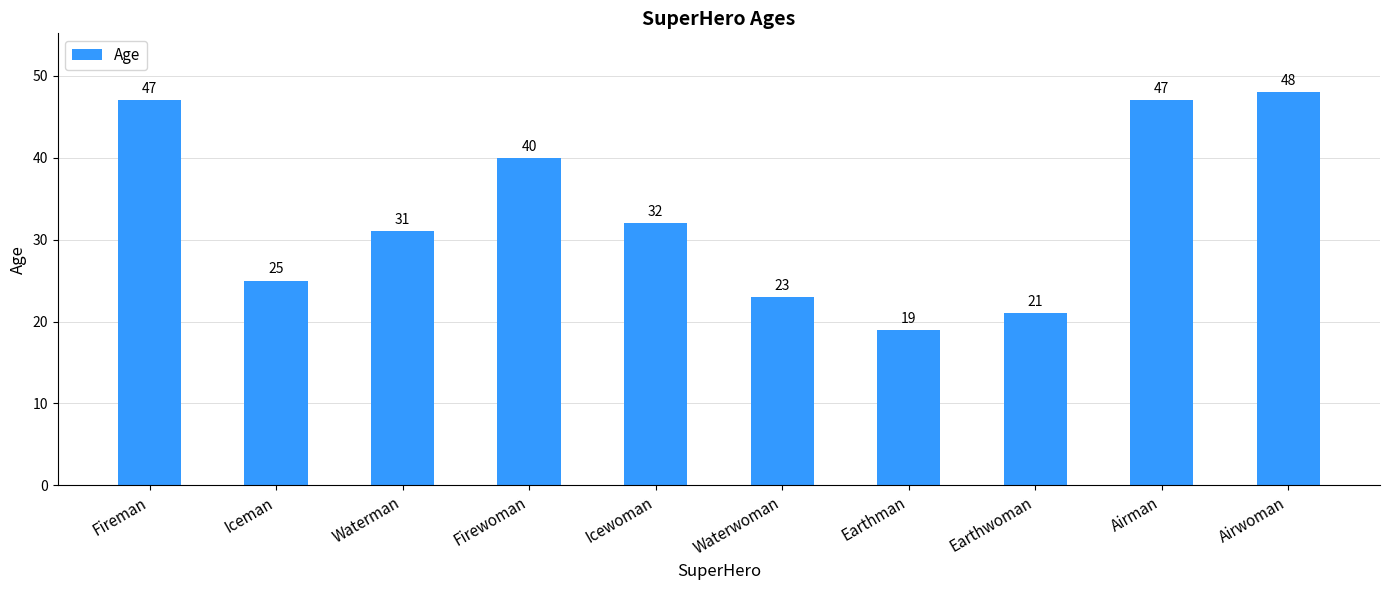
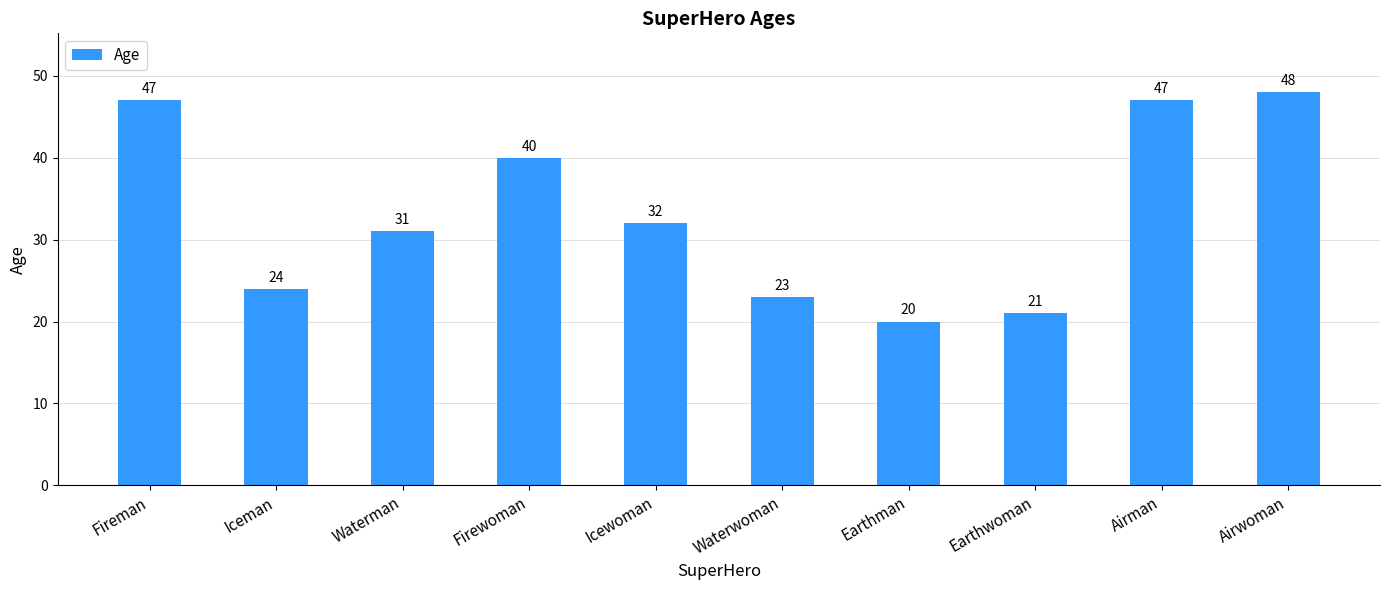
Iceman: 25 -> 24
Earthman: 19 -> 20
